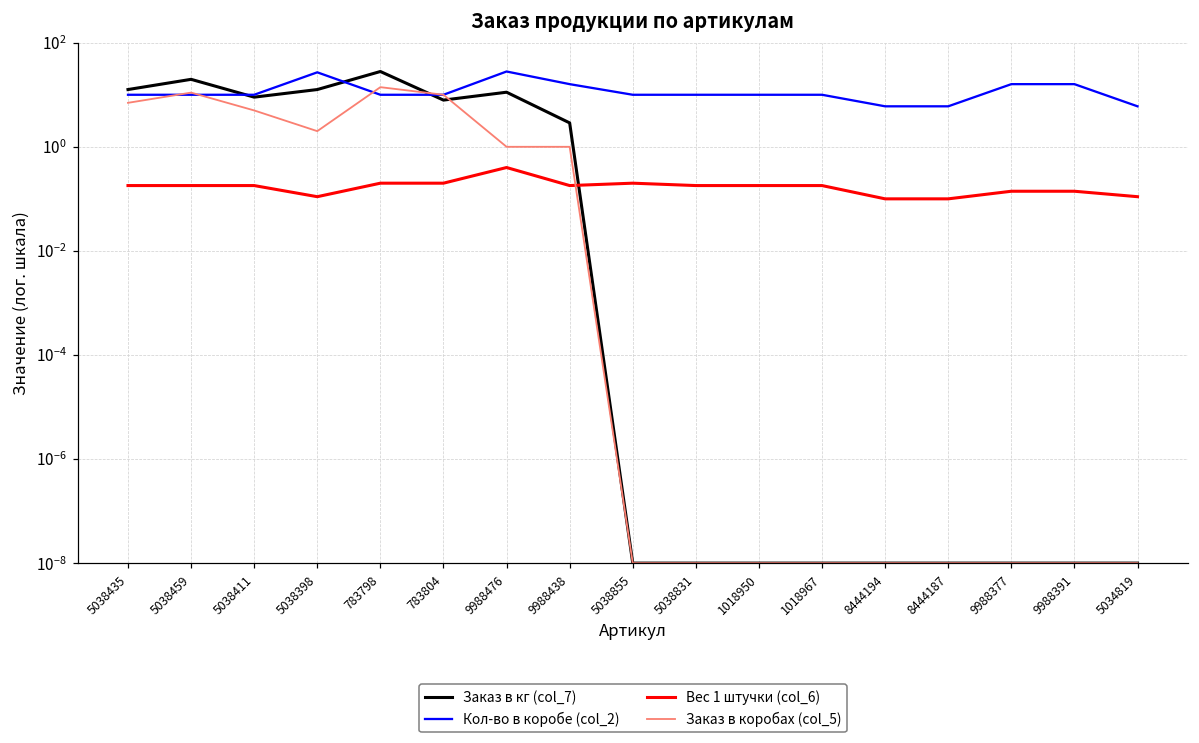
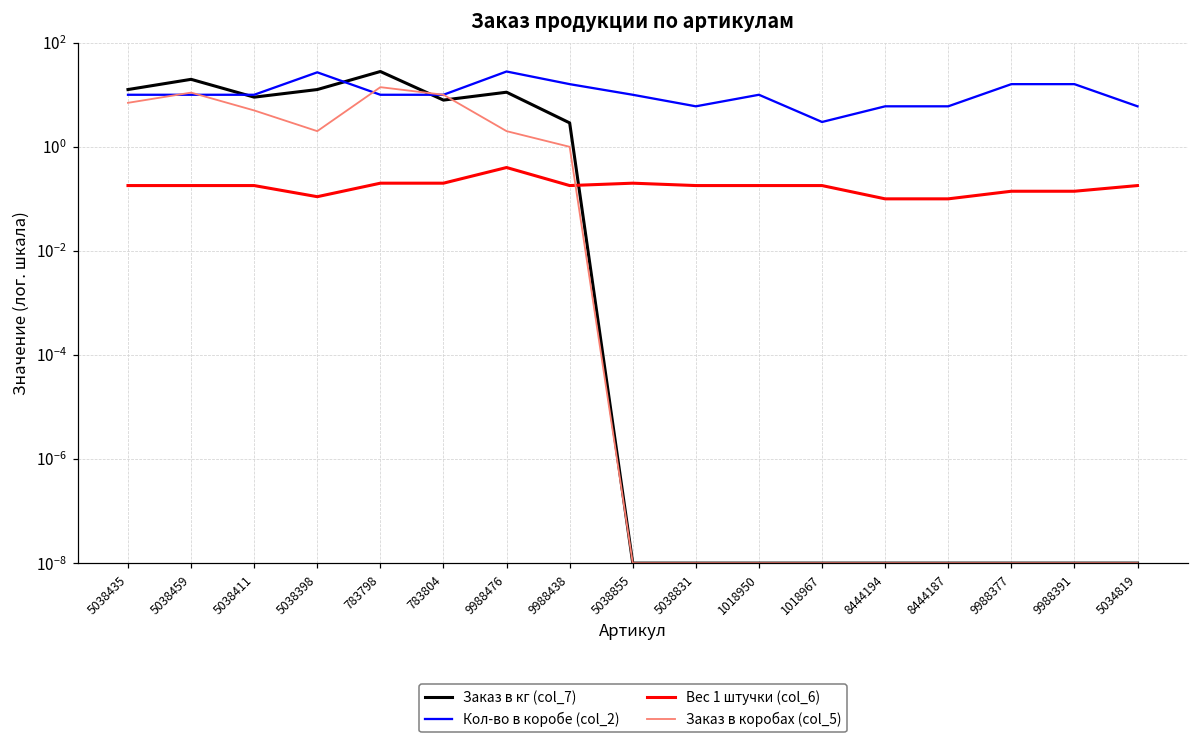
Заказ в коробах (col_5), 9988476: 1.0 -> 2.0
Кол-во в коробе (col_2), 5038831: 10 -> 6
Кол-во в коробе (col_2), 1018967: 10 -> 3
Вес 1 штучки (col_6), 5034819: 0.11 -> 0.18
